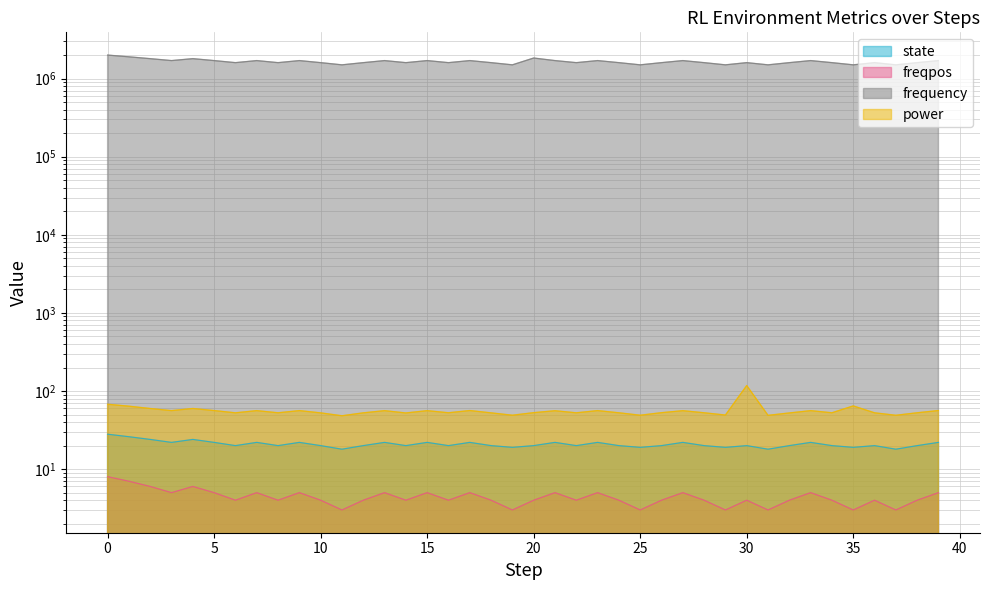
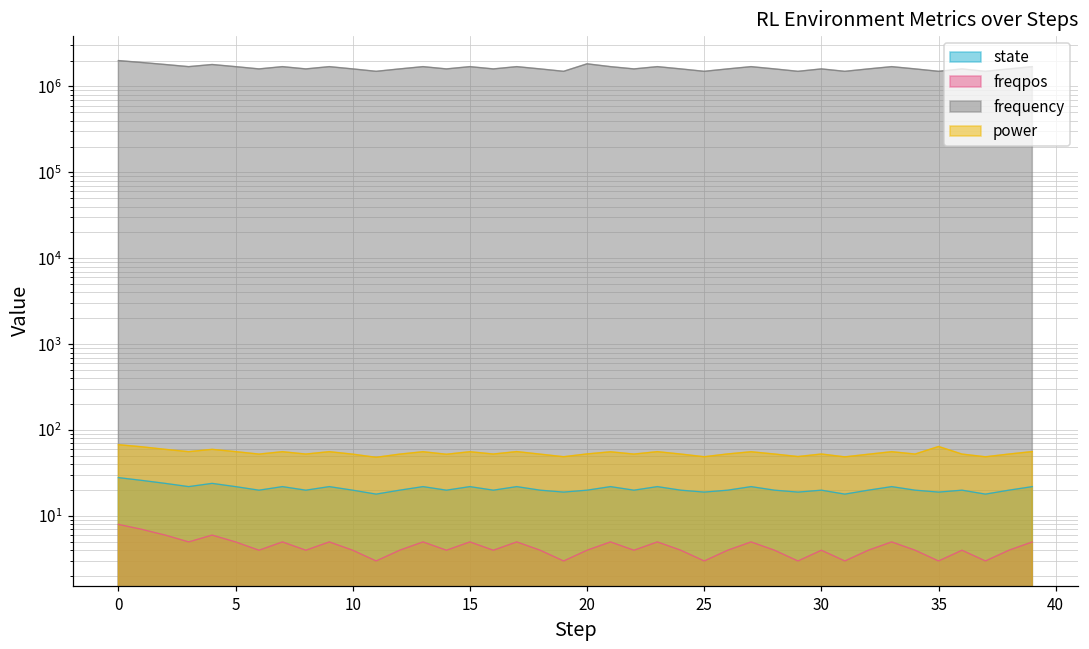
power, 30: 120 -> 50
